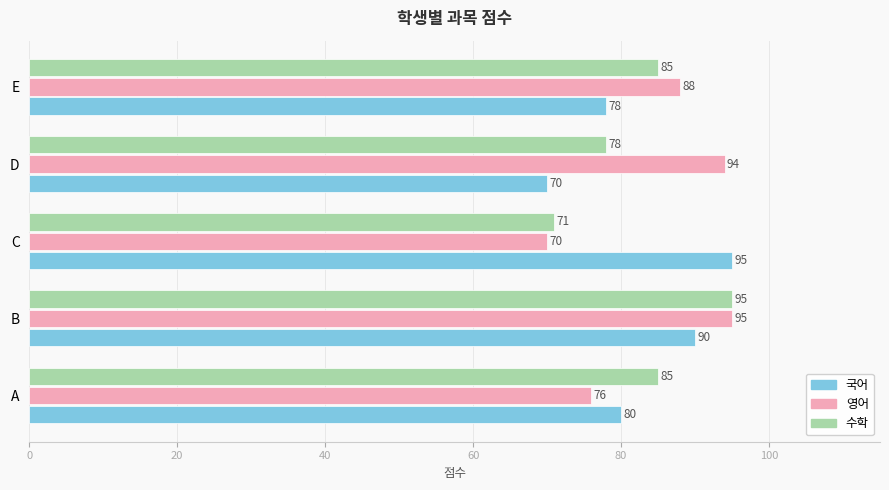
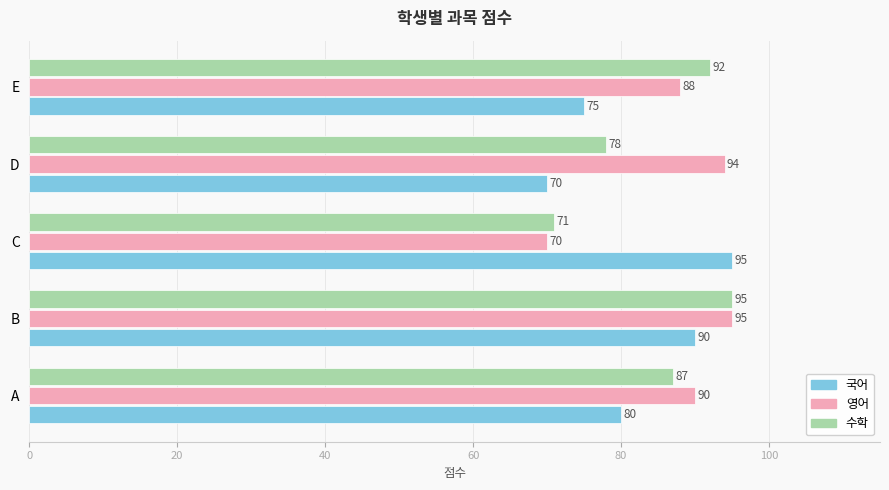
수학, E: 85 -> 92
국어, E: 78 -> 75
수학, A: 85 -> 87
영어, A: 76 -> 90
